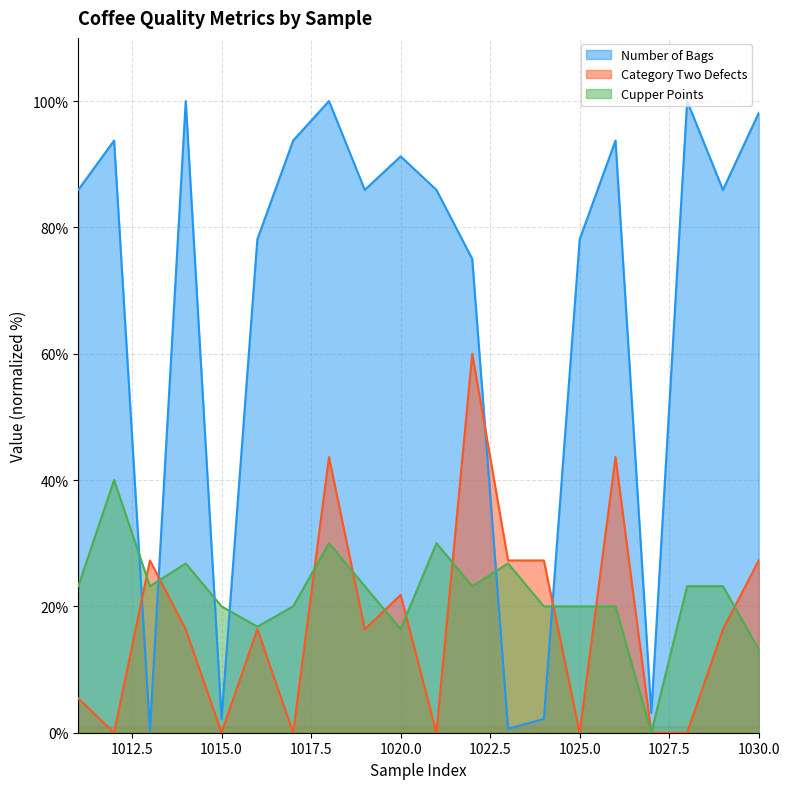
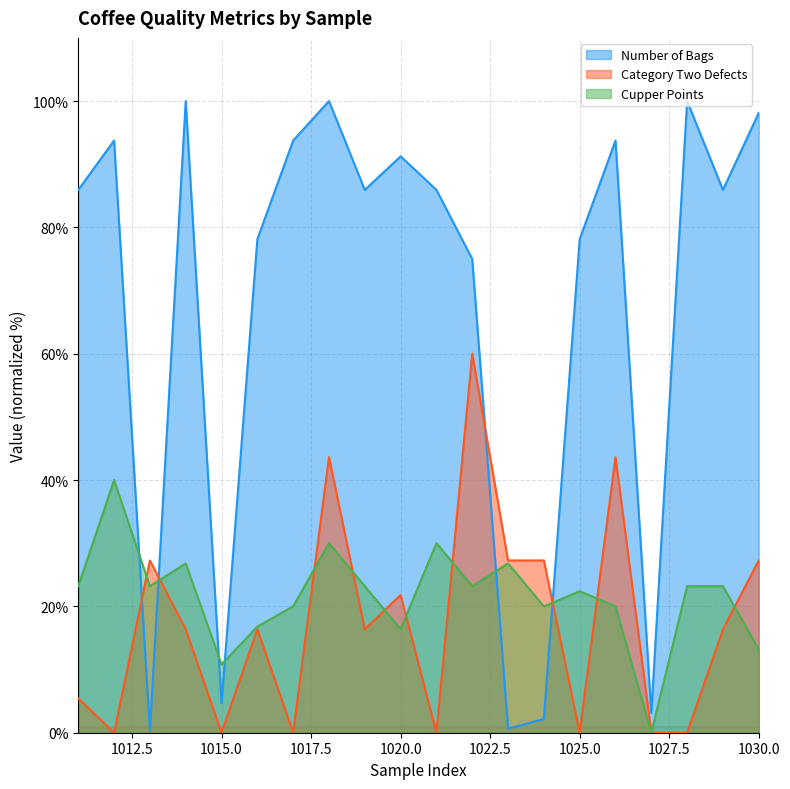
Number of Bags, 1015.0: 2% -> 5%
Cupper Points, 1015.0: 20% -> 11%
Cupper Points, 1025.0: 20% -> 22%
